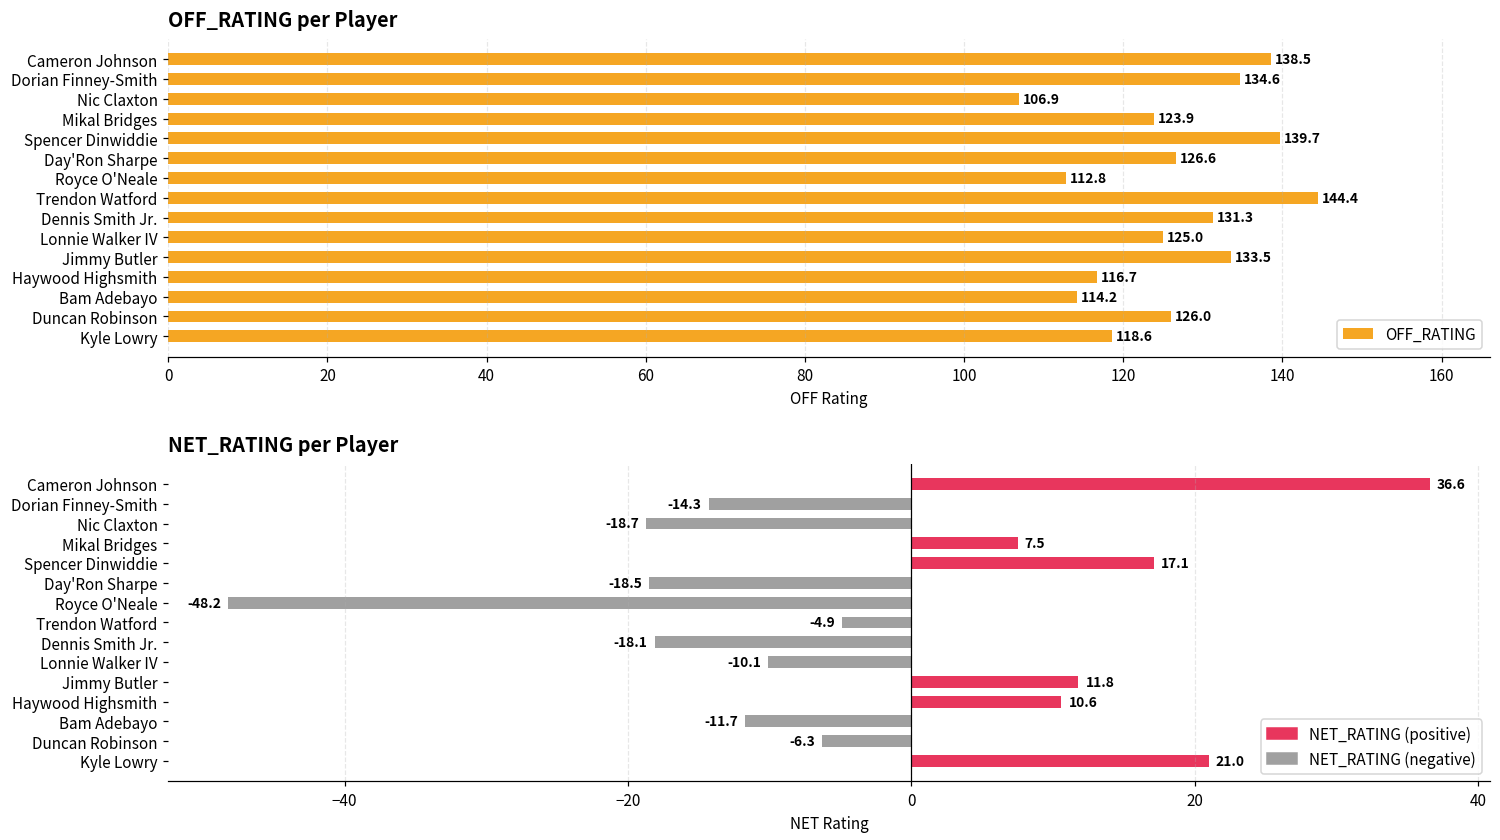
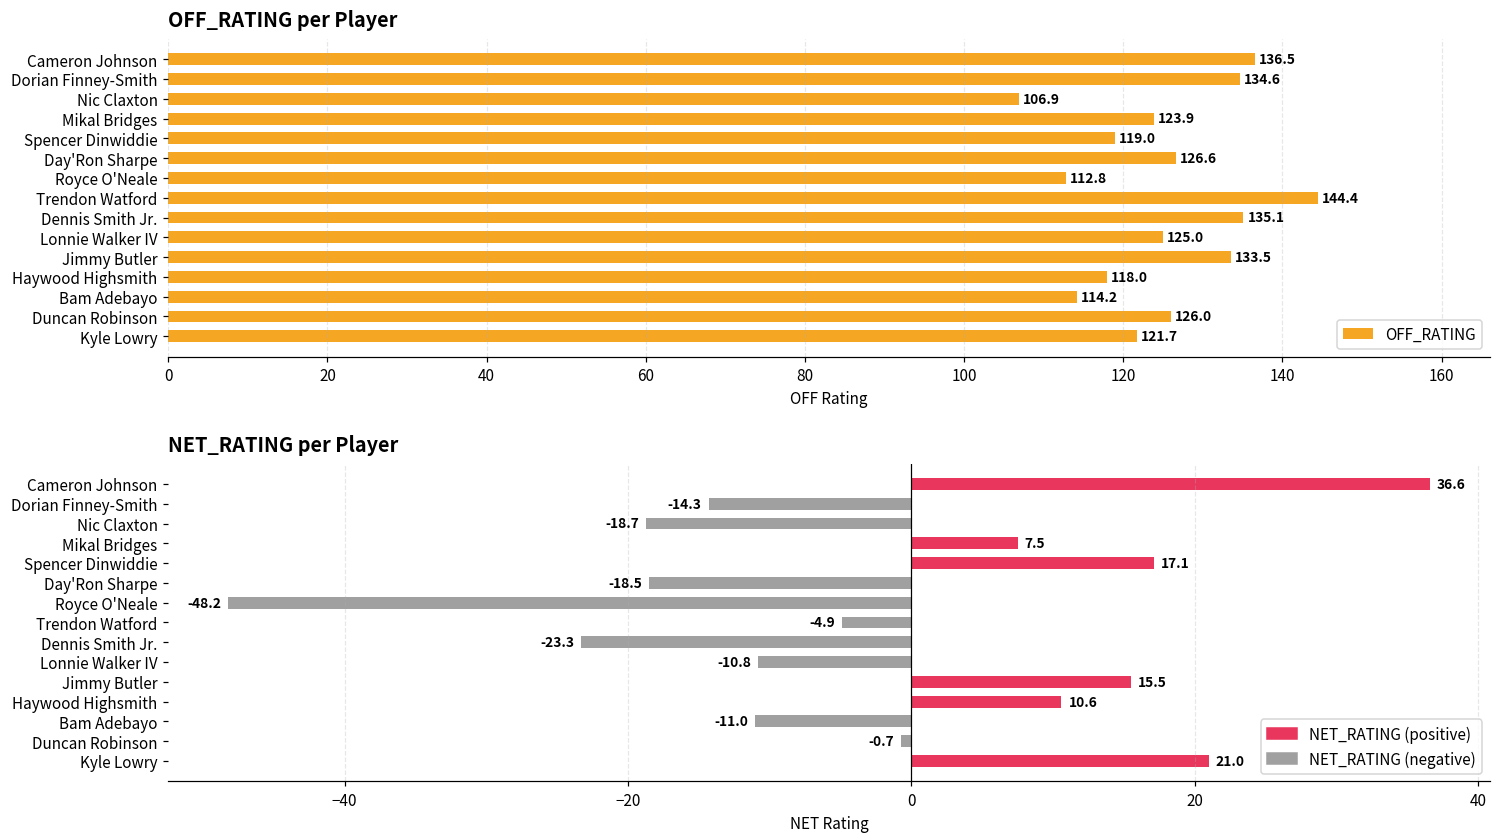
OFF_RATING per Player, Cameron Johnson: 138.5 -> 136.5
OFF_RATING per Player, Spencer Dinwiddie: 139.7 -> 119.0
OFF_RATING per Player, Dennis Smith Jr.: 131.3 -> 135.1
OFF_RATING per Player, Haywood Highsmith: 116.7 -> 118.0
OFF_RATING per Player, Kyle Lowry: 118.6 -> 121.7
NET_RATING per Player, Dennis Smith Jr.: -18.1 -> -23.3
NET_RATING per Player, Lonnie Walker IV: -10.1 -> -10.8
NET_RATING per Player, Jimmy Butler: 11.8 -> 15.5
NET_RATING per Player, Bam Adebayo: -11.7 -> -11.0
NET_RATING per Player, Duncan Robinson: -6.3 -> -0.7
